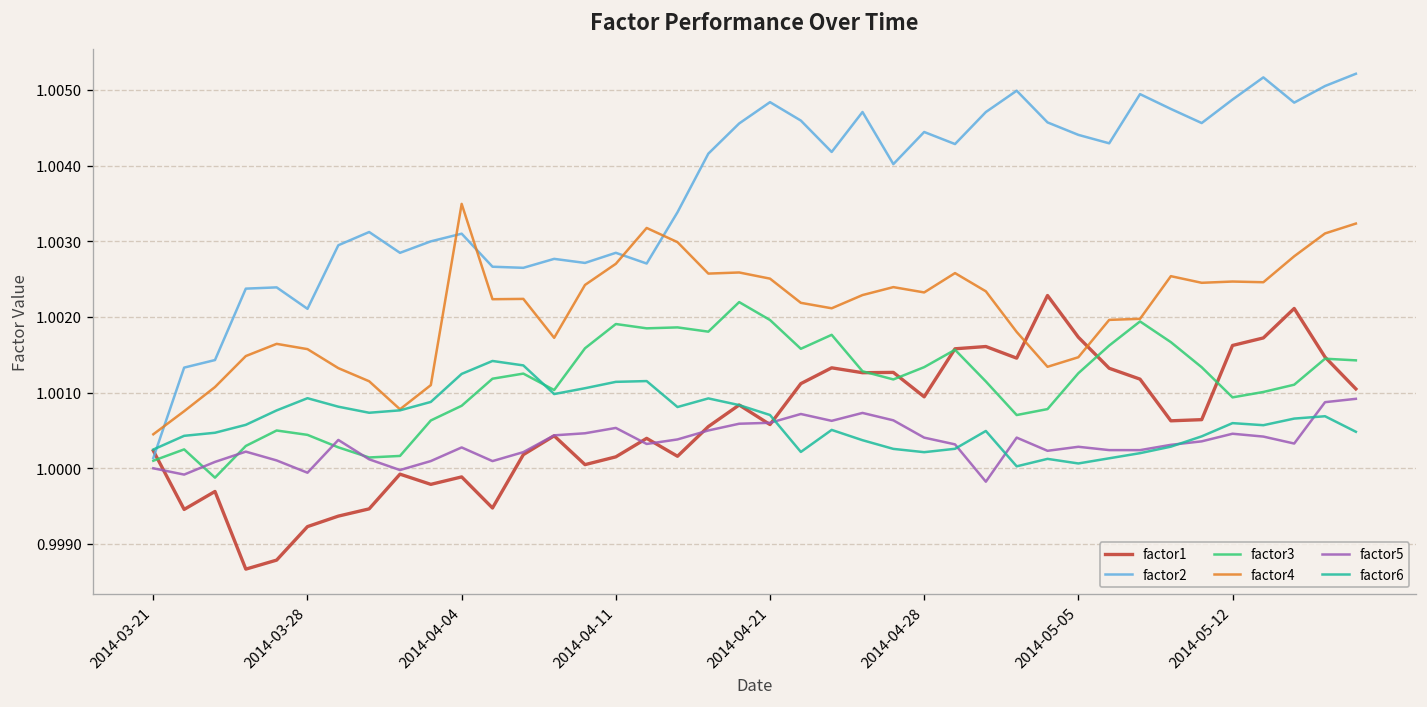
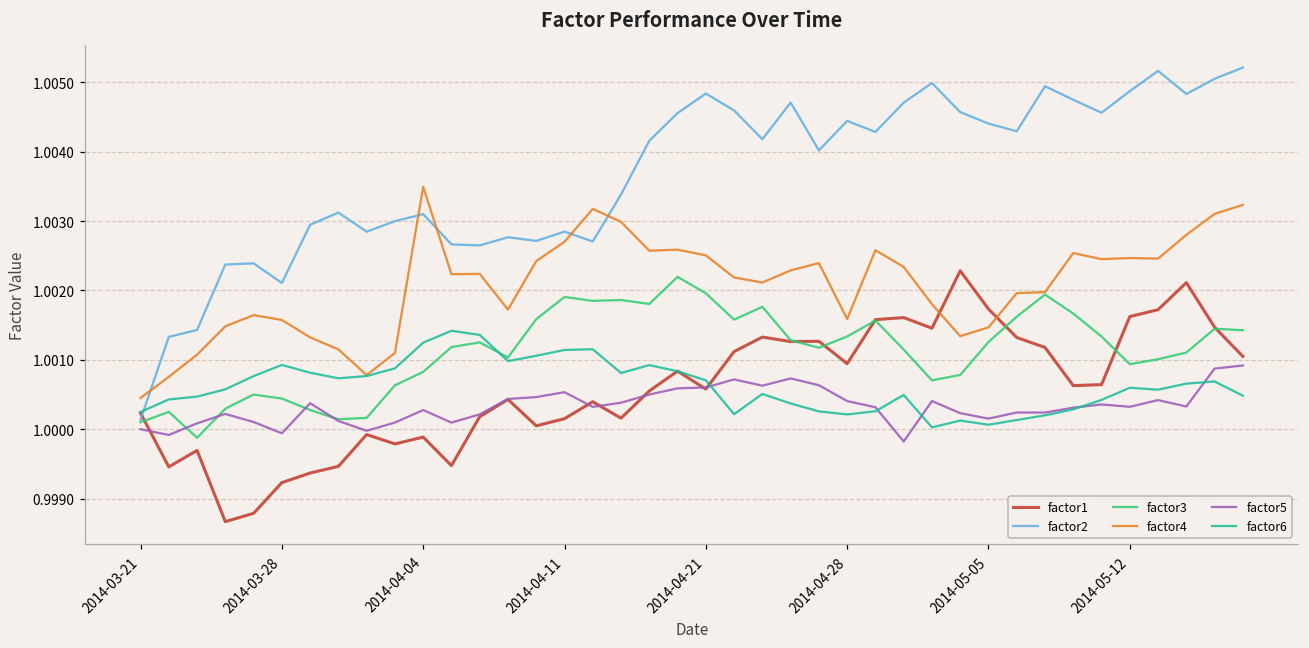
factor4, 2014-04-28: 1.0023 -> 1.0016
factor5, 2014-05-05: 1.0003 -> 1.0002
factor5, 2014-05-12: 1.0005 -> 1.0003
